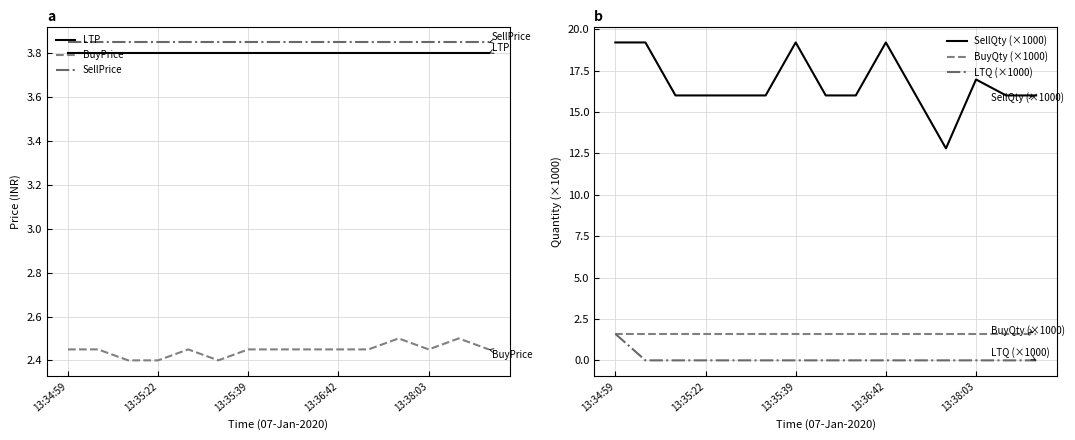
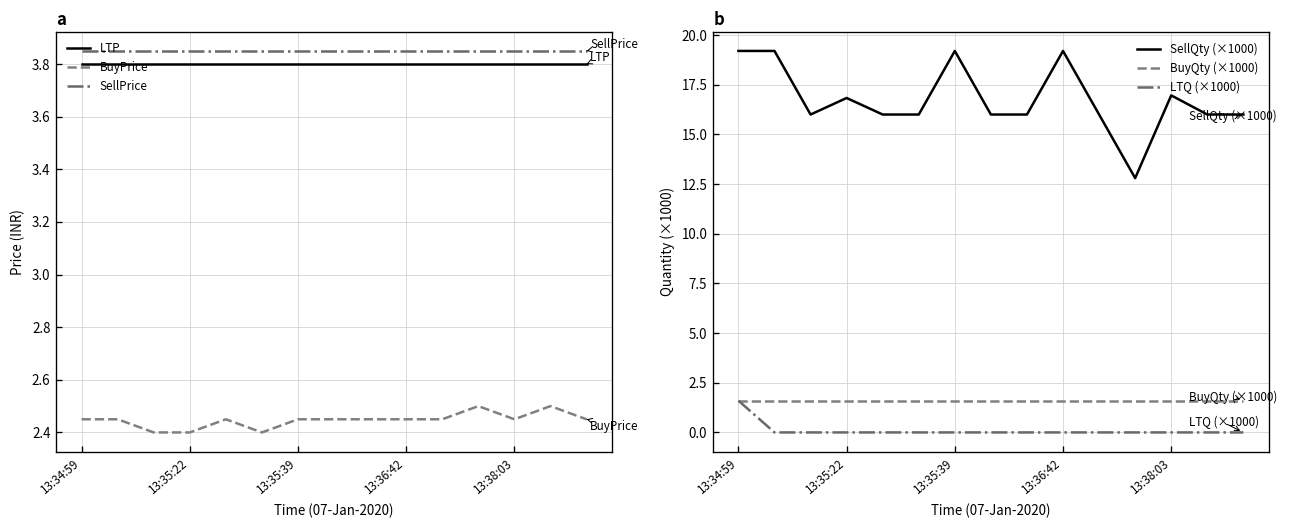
b, SellQty (×1000), 13:35:22: 16.0 -> 16.8
